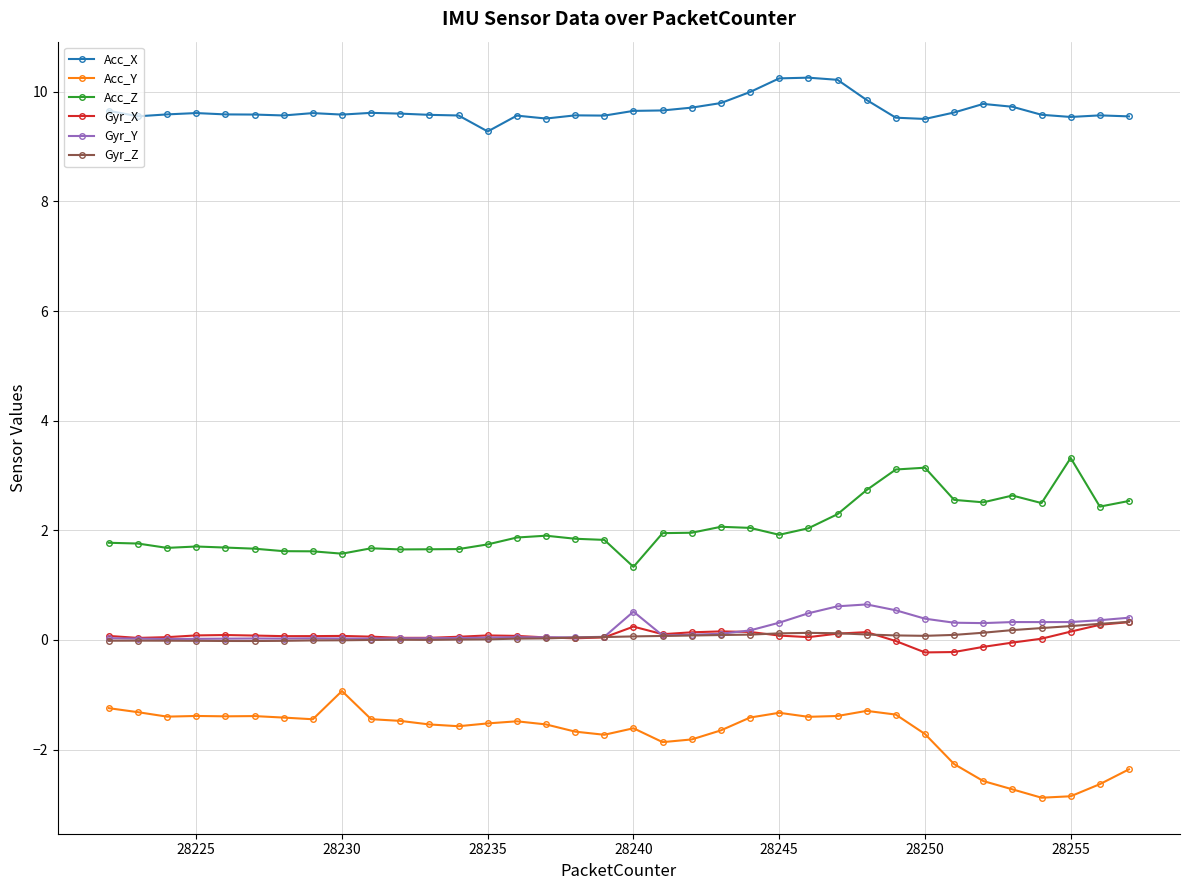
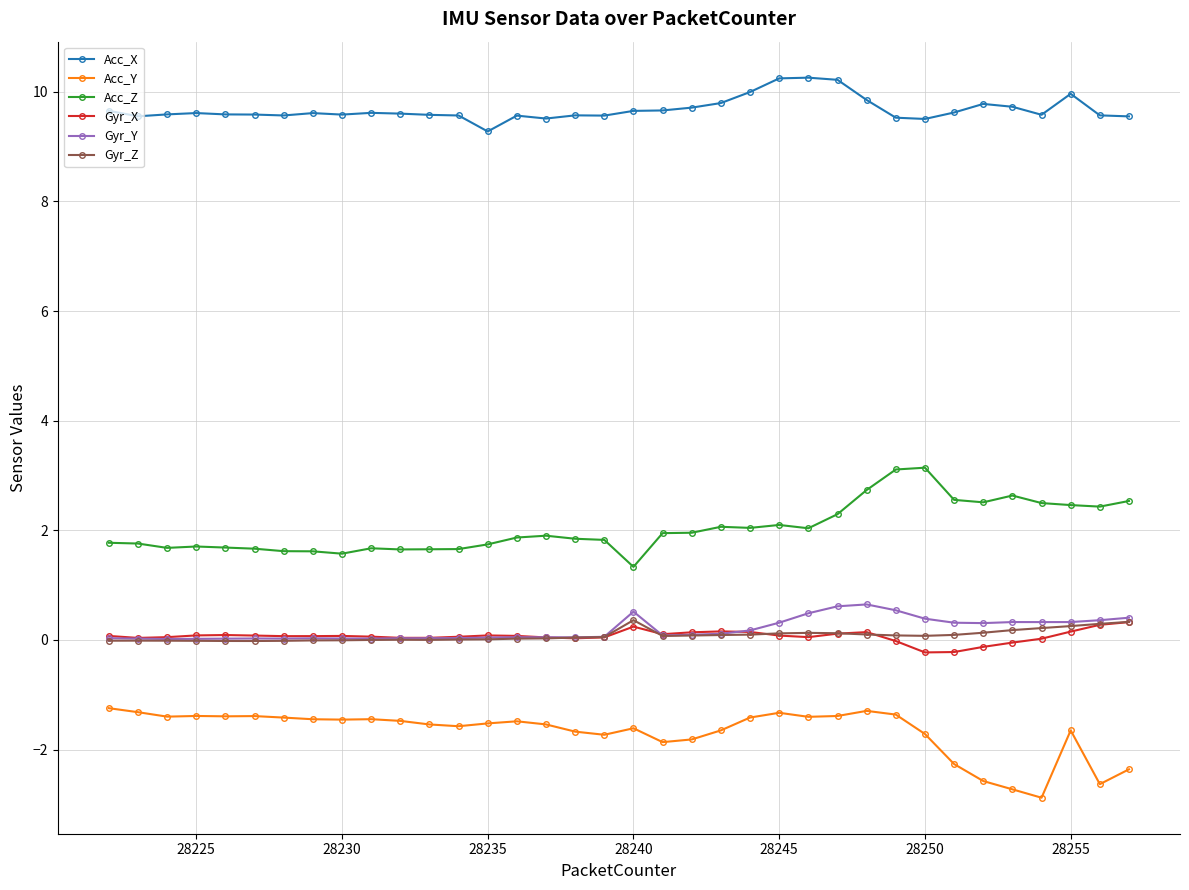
Acc_Y, 28230: -0.9 -> -1.5
Gyr_Z, 28240: 0.1 -> 0.4
Acc_Z, 28245: 1.9 -> 2.1
Acc_X, 28255: 9.5 -> 10.0
Acc_Y, 28255: -2.9 -> -1.7
Acc_Z, 28255: 3.3 -> 2.5
